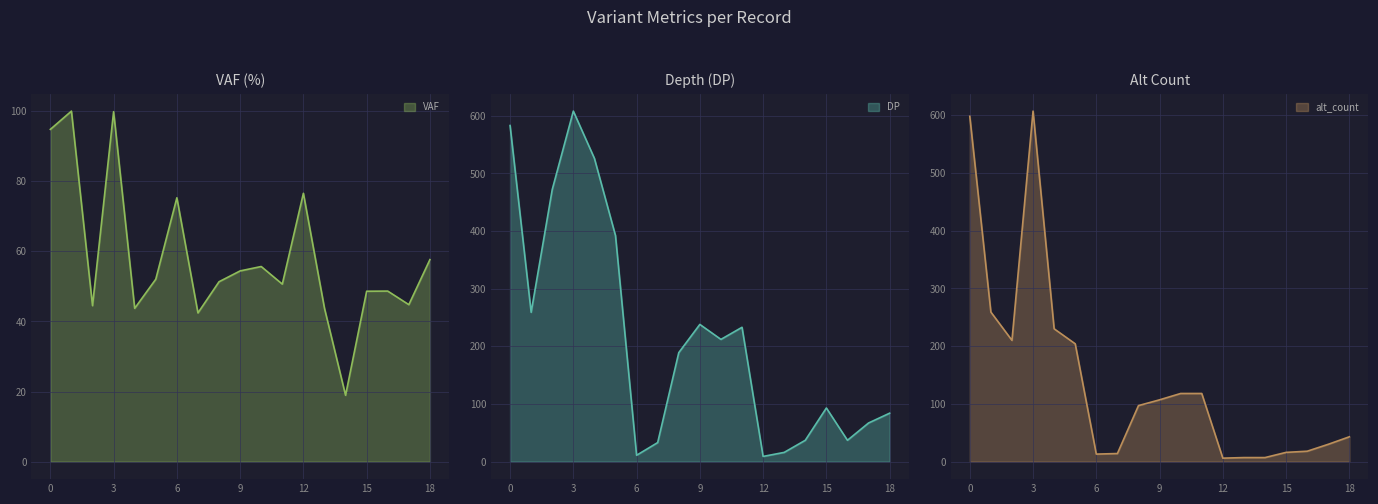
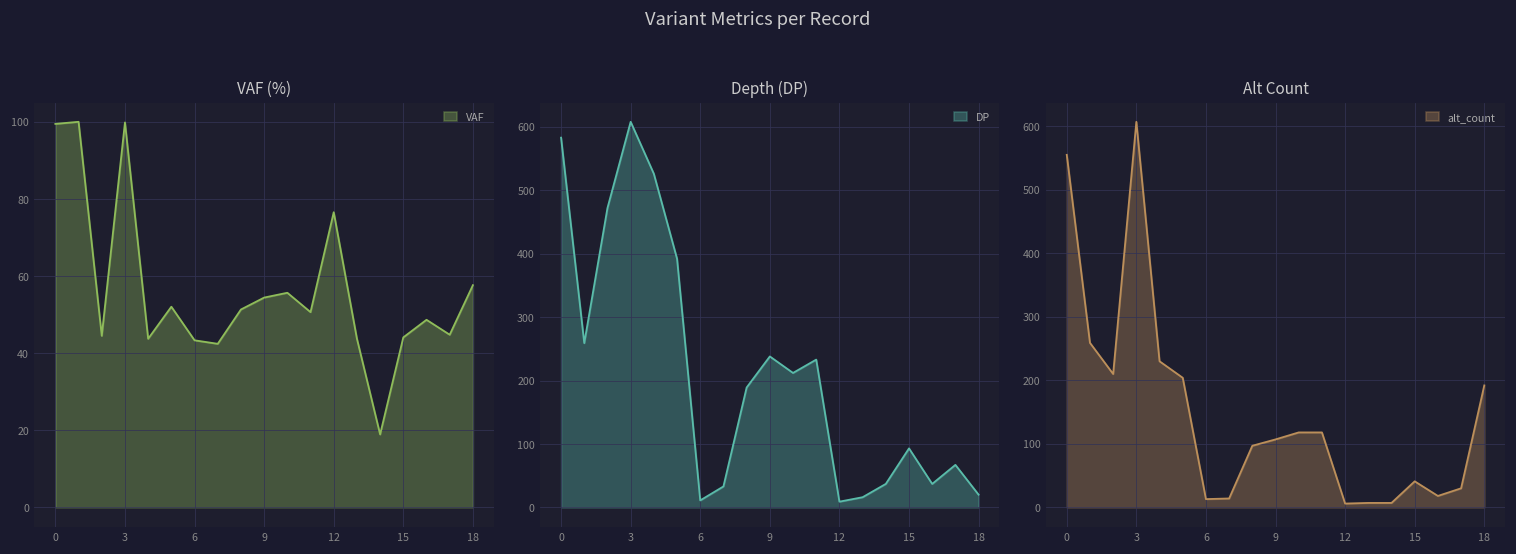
VAF (%), 0: 95 -> 99
VAF (%), 6: 75 -> 43
VAF (%), 15: 49 -> 44
Depth (DP), 18: 80 -> 20
Alt Count, 0: 600 -> 560
Alt Count, 15: 20 -> 40
Alt Count, 18: 40 -> 190
